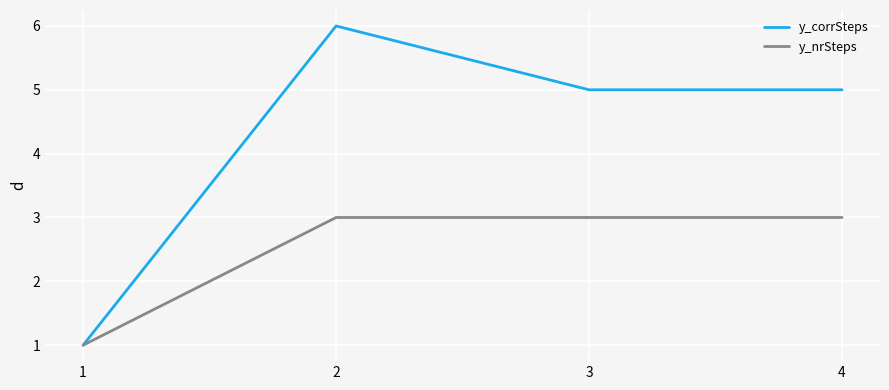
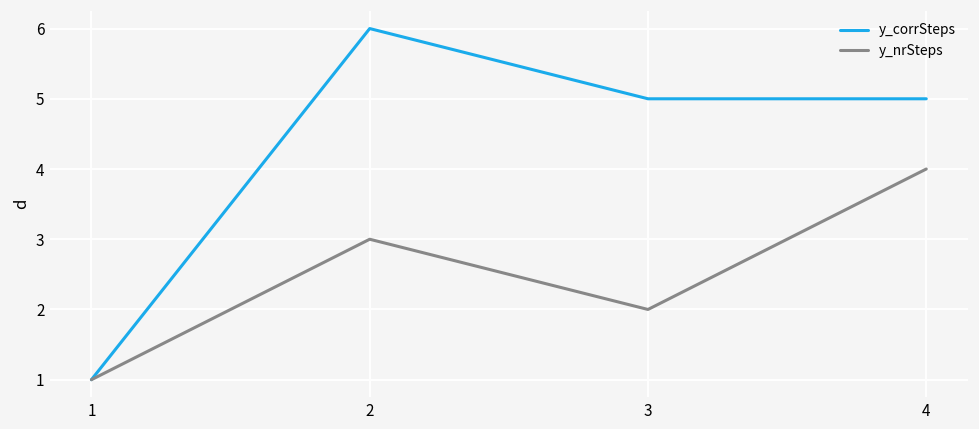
y_nrSteps, 3: 3 -> 2
y_nrSteps, 4: 3 -> 4
